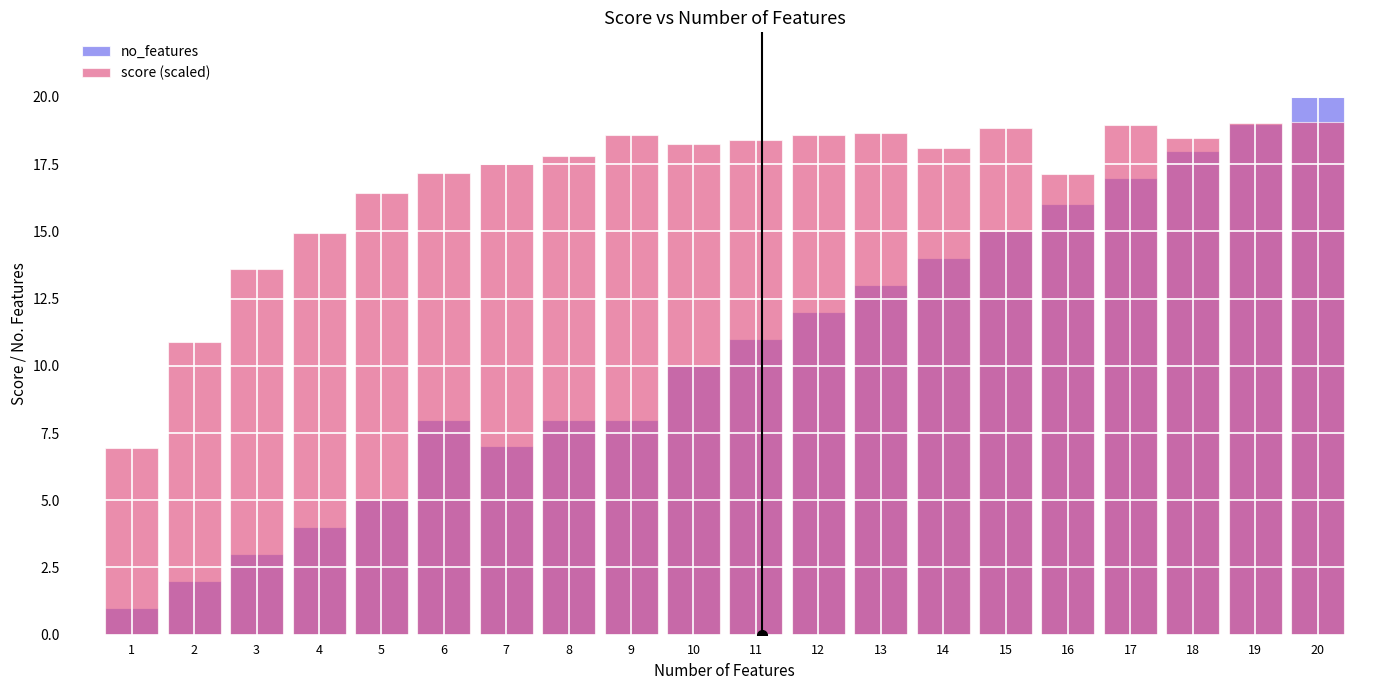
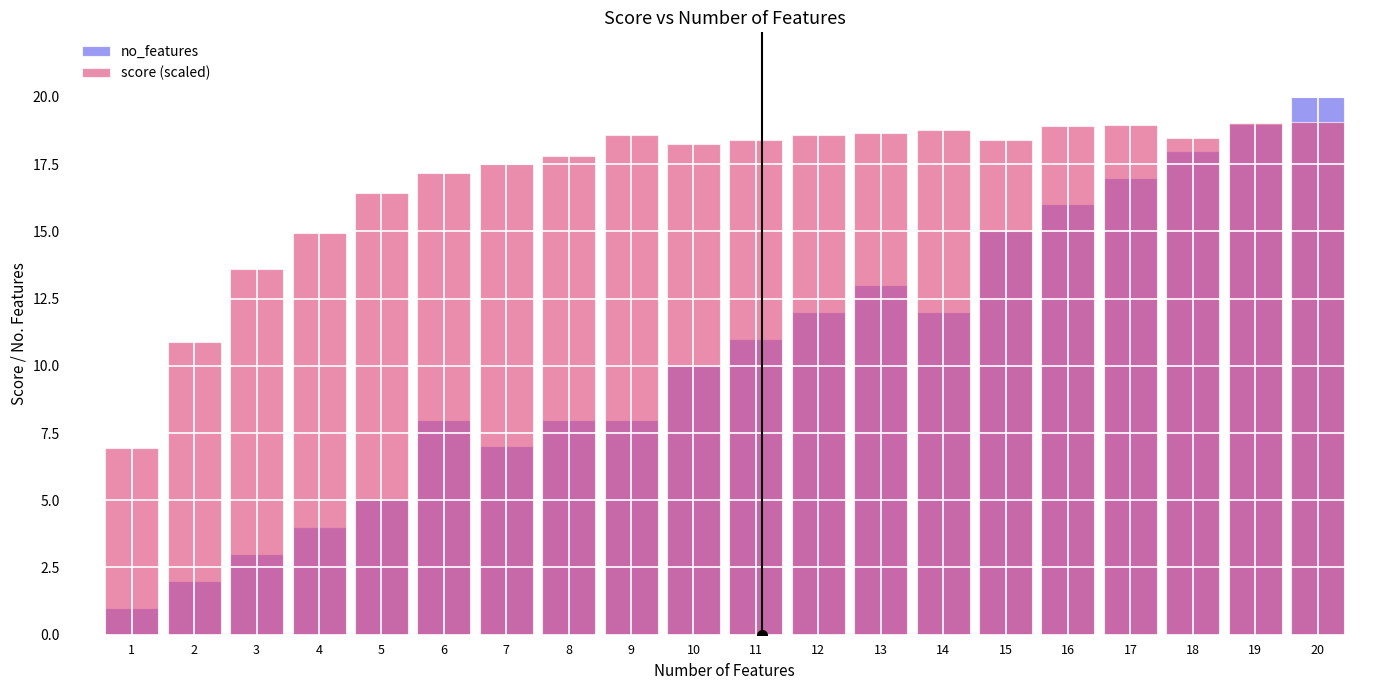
no_features, 14: 14 -> 12
score (scaled), 14: 18.1 -> 18.8
score (scaled), 15: 18.9 -> 18.4
score (scaled), 16: 17.1 -> 18.9
